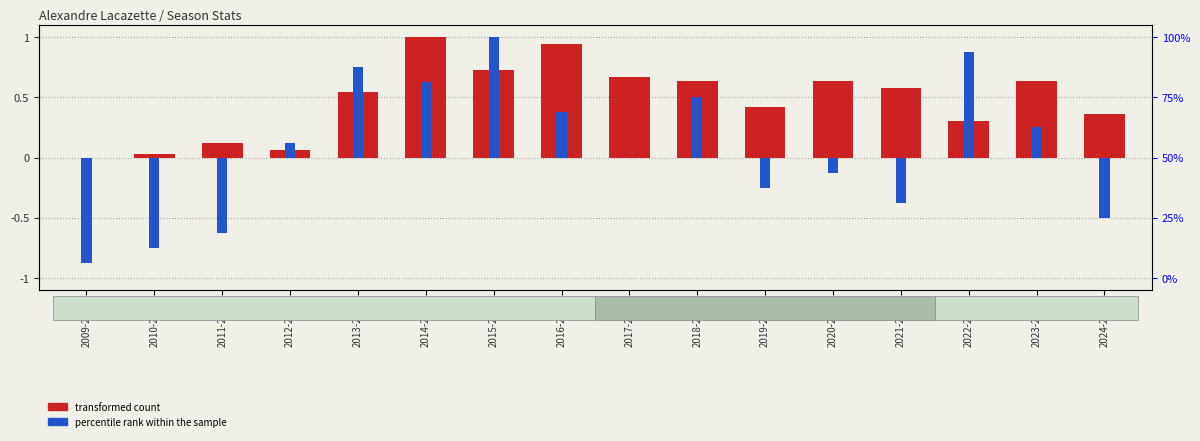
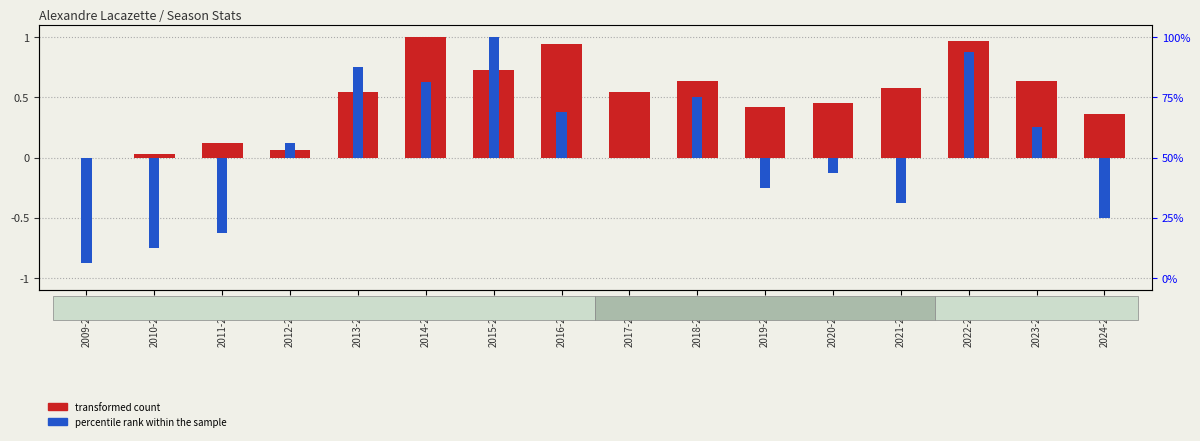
transformed count, 2017-2018: 0.67 -> 0.55
transformed count, 2020-2021: 0.64 -> 0.45
transformed count, 2022-2023: 0.30 -> 0.97
